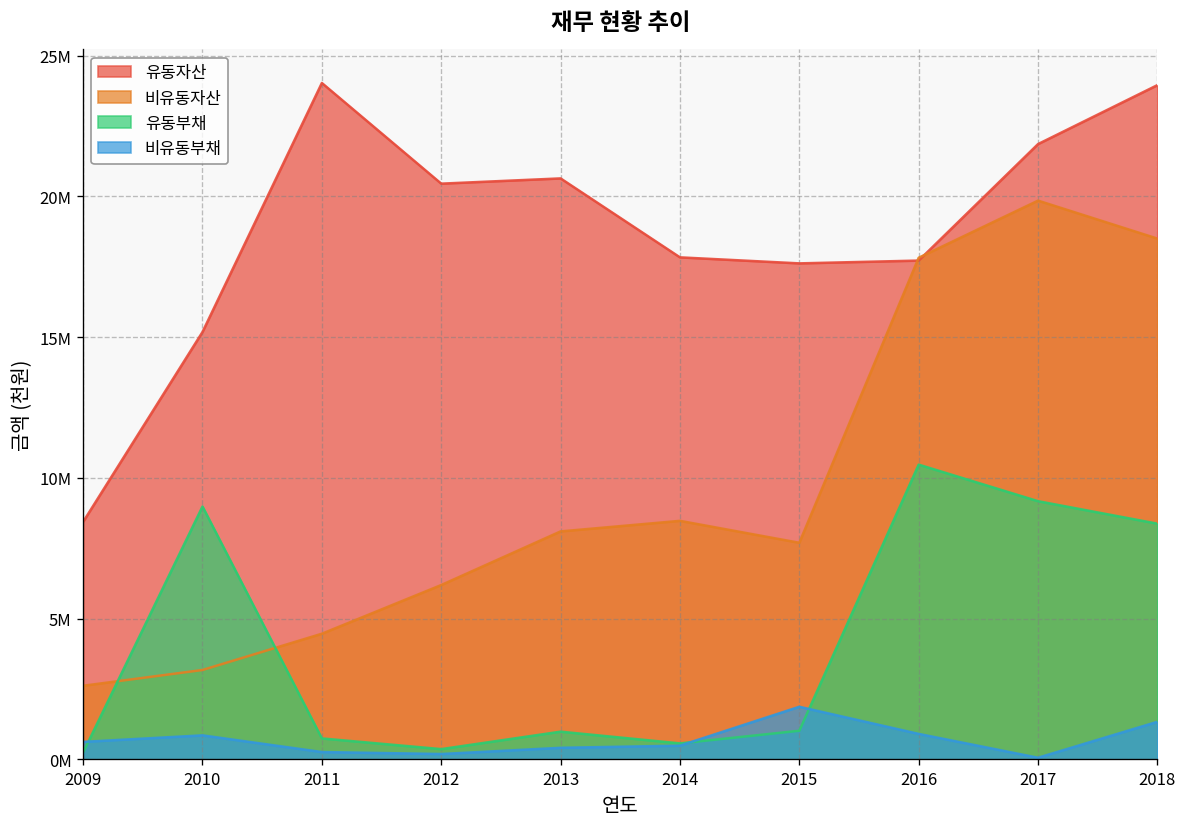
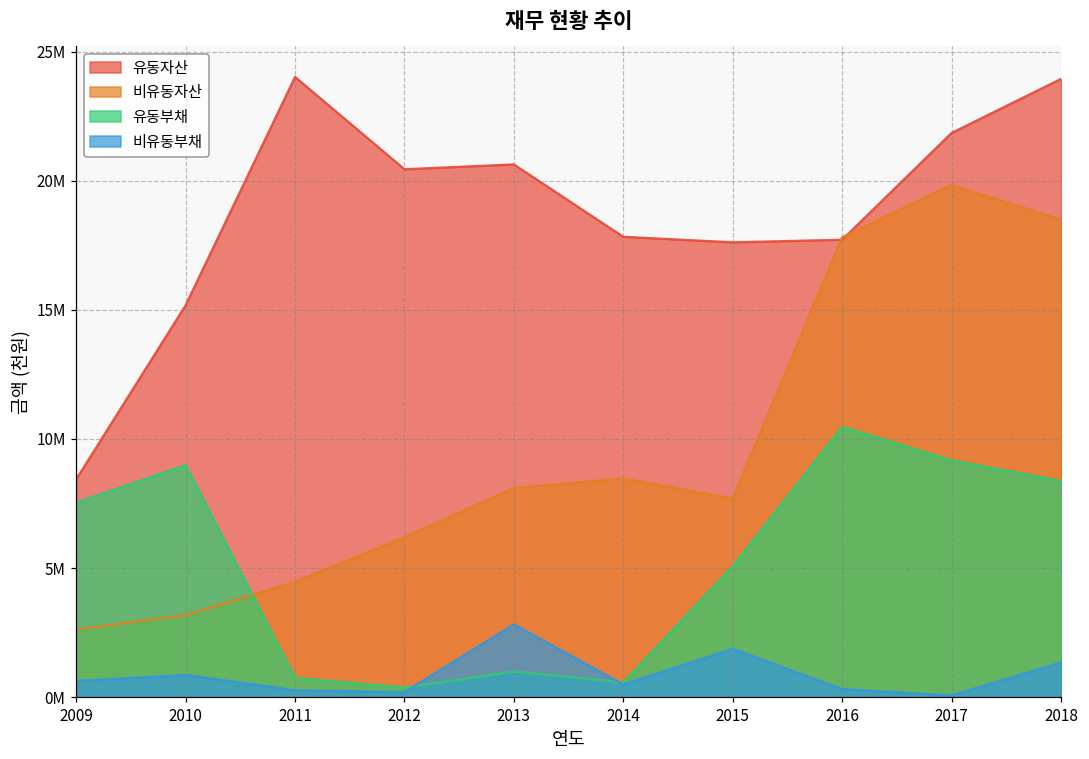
유동부채, 2009: 200000 -> 7500000
비유동부채, 2013: 400000 -> 2800000
유동부채, 2015: 1000000 -> 5100000
비유동부채, 2016: 900000 -> 300000
